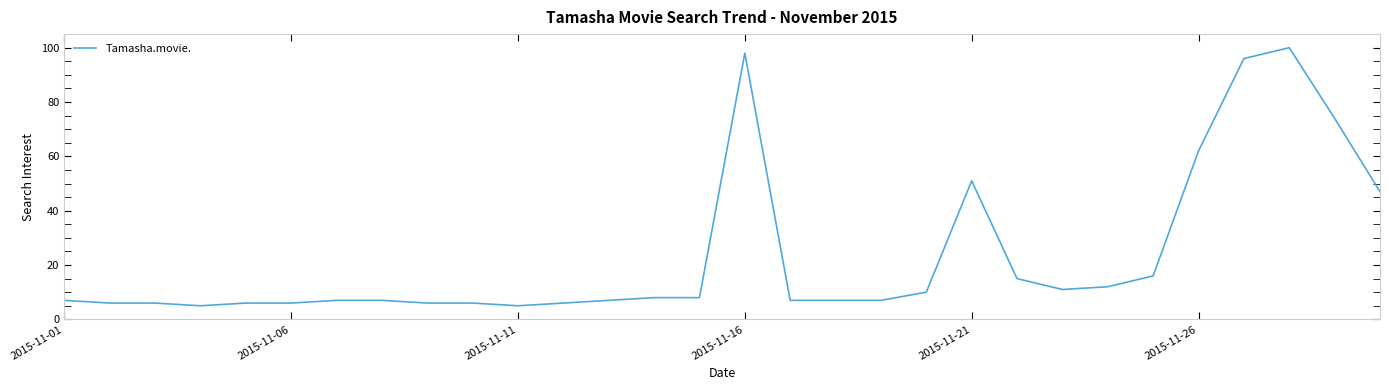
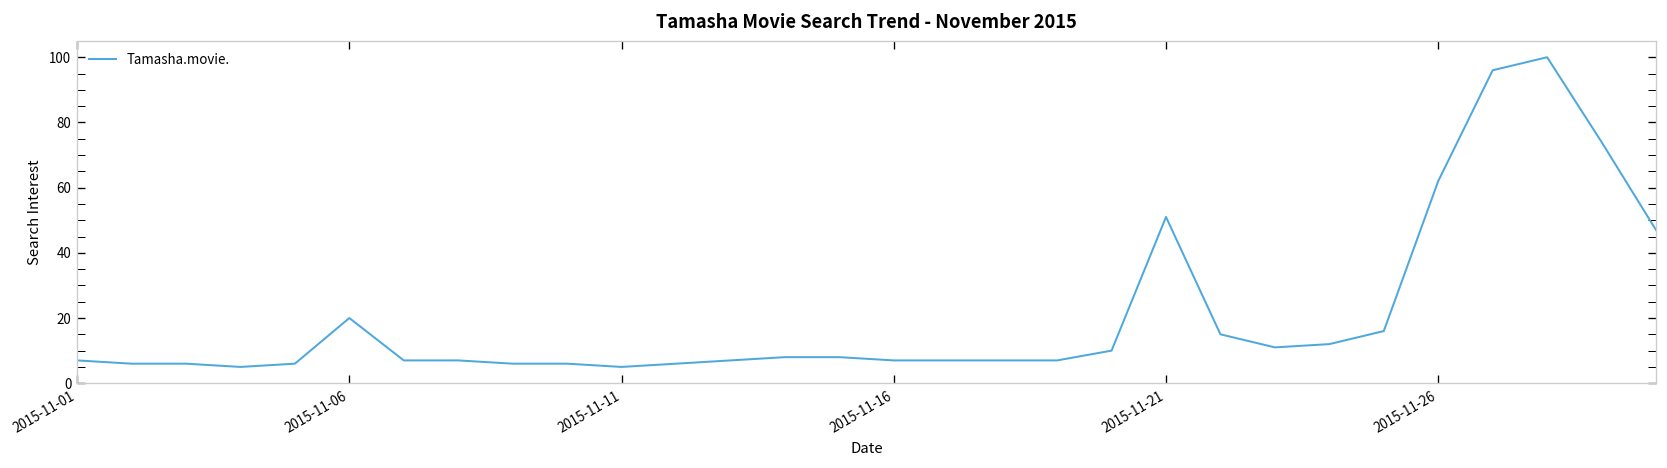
2015-11-06: 6 -> 20
2015-11-16: 98 -> 7
